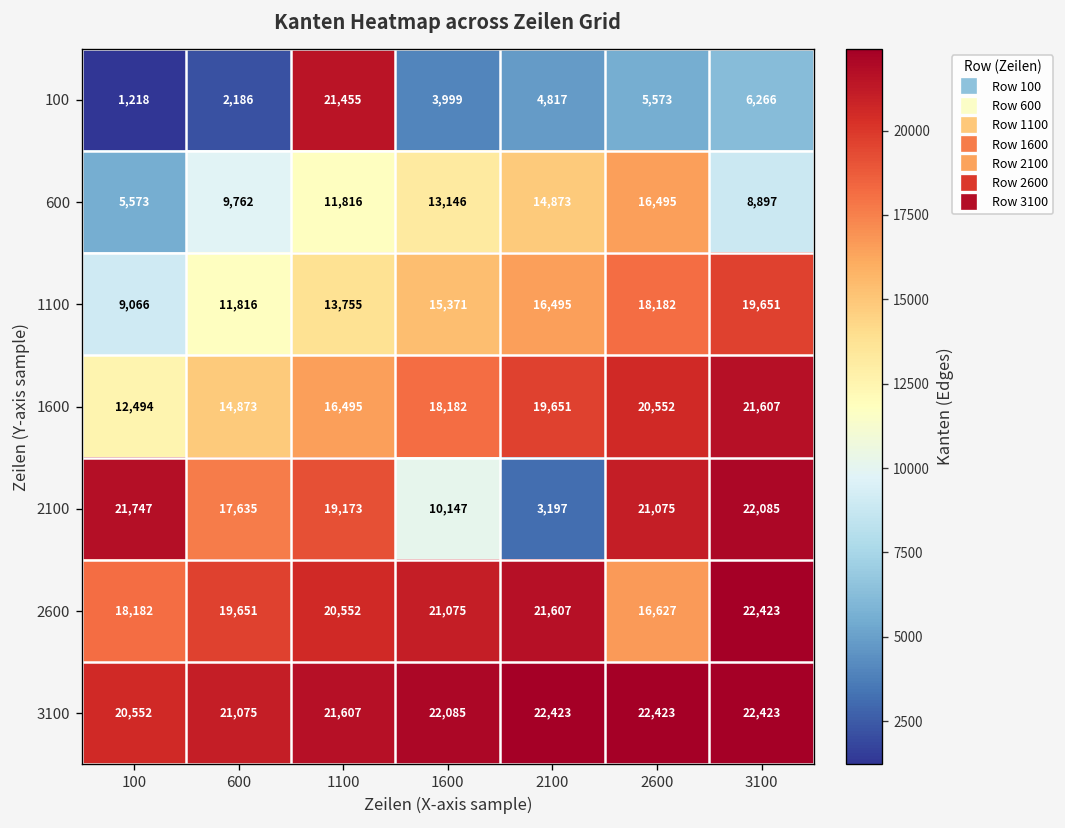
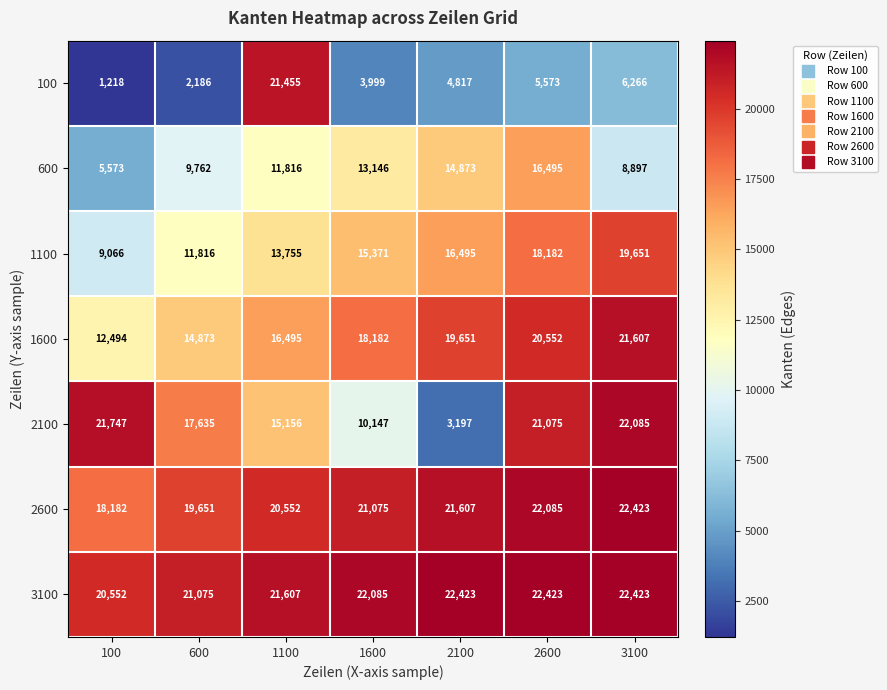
2100, 1100: 19,173 -> 15,156
2600, 2600: 16,627 -> 22,085
